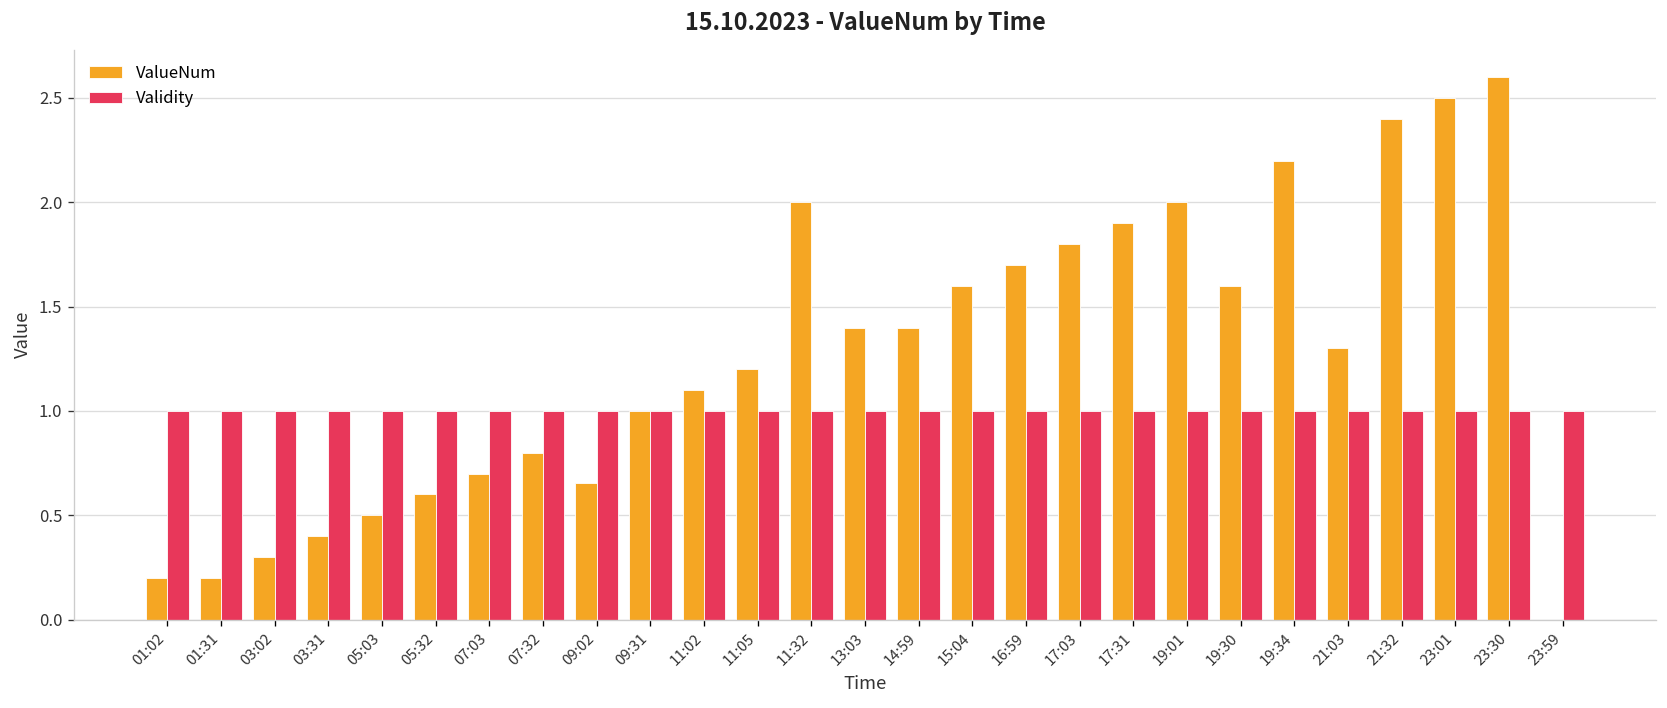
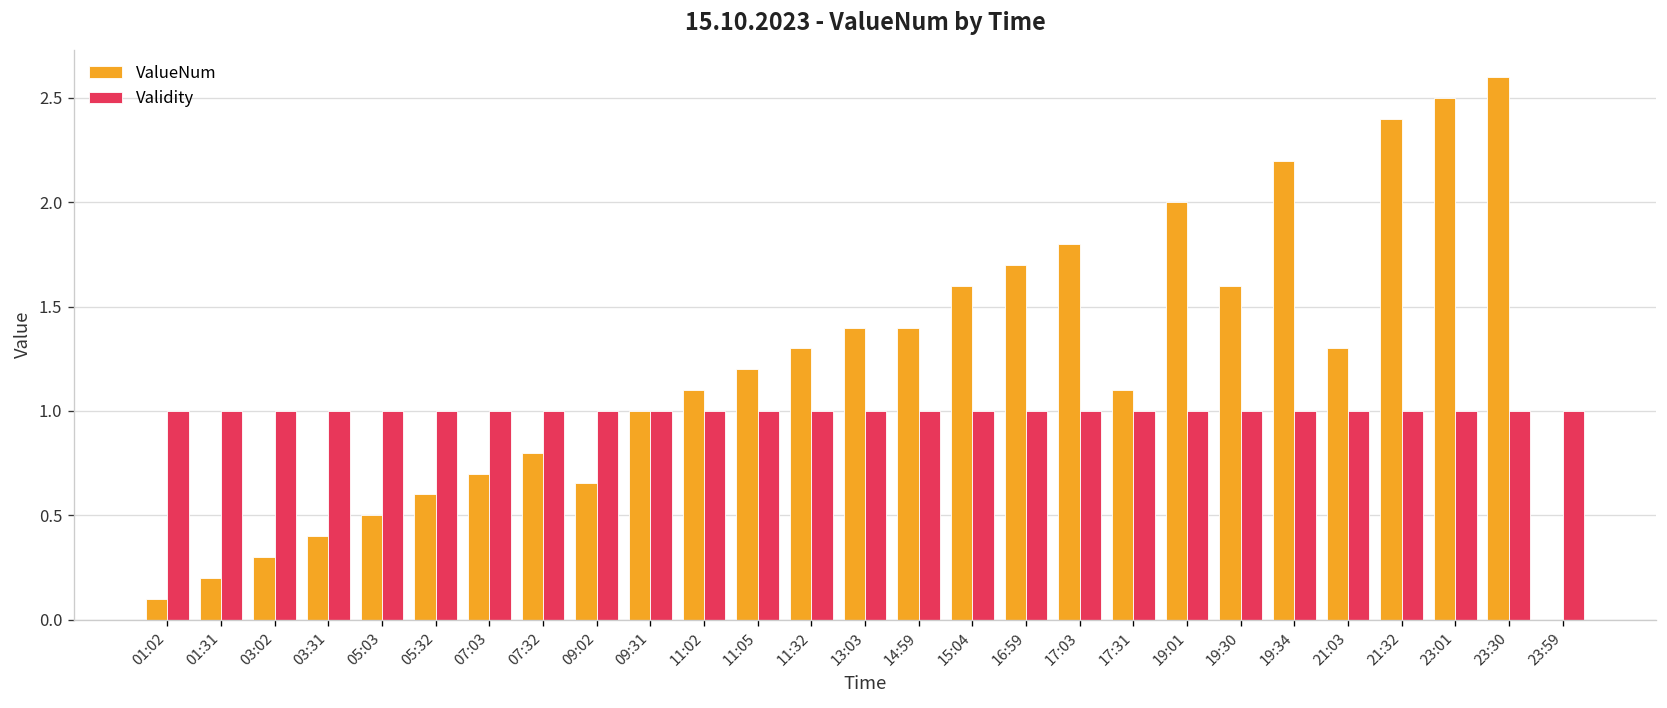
ValueNum, 01:02: 0.2 -> 0.1
ValueNum, 11:32: 2.0 -> 1.3
ValueNum, 17:31: 1.9 -> 1.1
